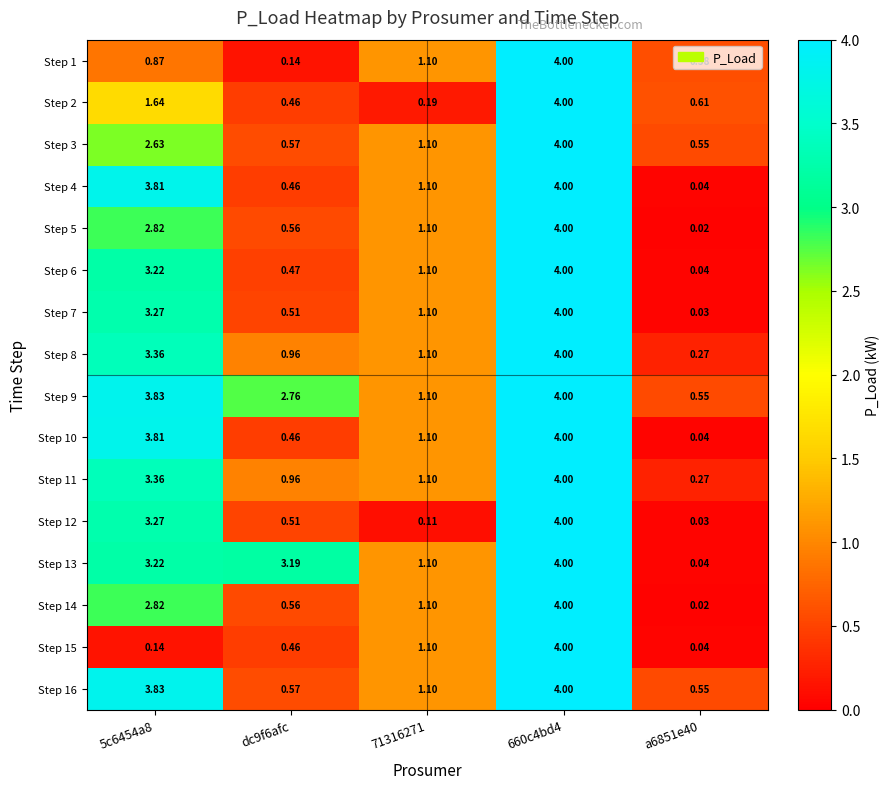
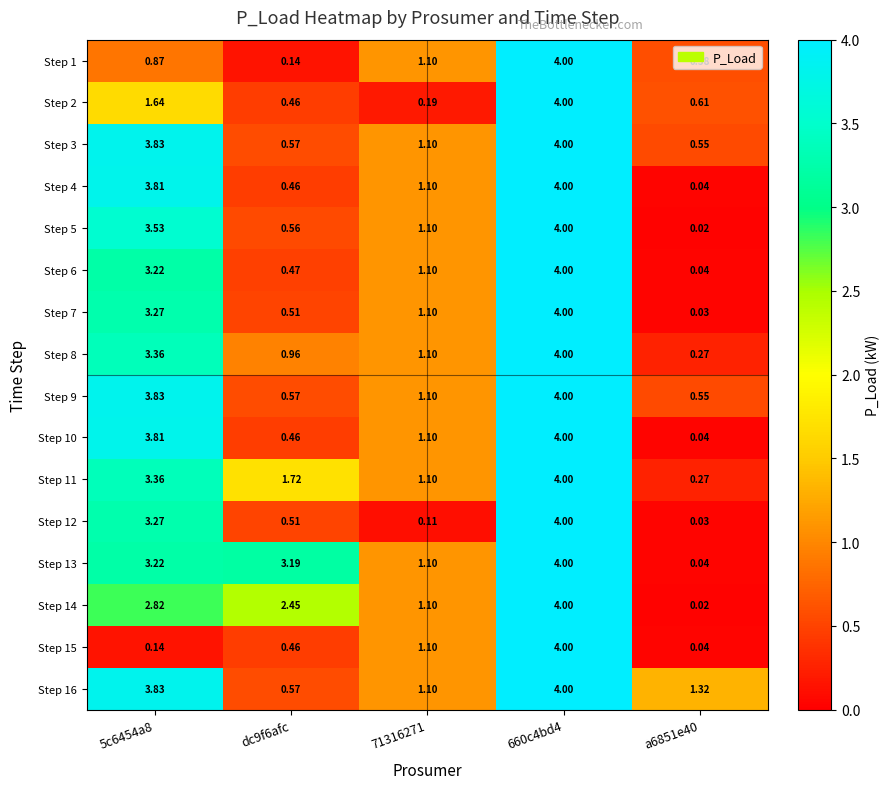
Step 3, 5c6454a8: 2.63 -> 3.83
Step 5, 5c6454a8: 2.82 -> 3.53
Step 9, dc9f6afc: 2.76 -> 0.57
Step 11, dc9f6afc: 0.96 -> 1.72
Step 14, dc9f6afc: 0.56 -> 2.45
Step 16, a6851e40: 0.55 -> 1.32
